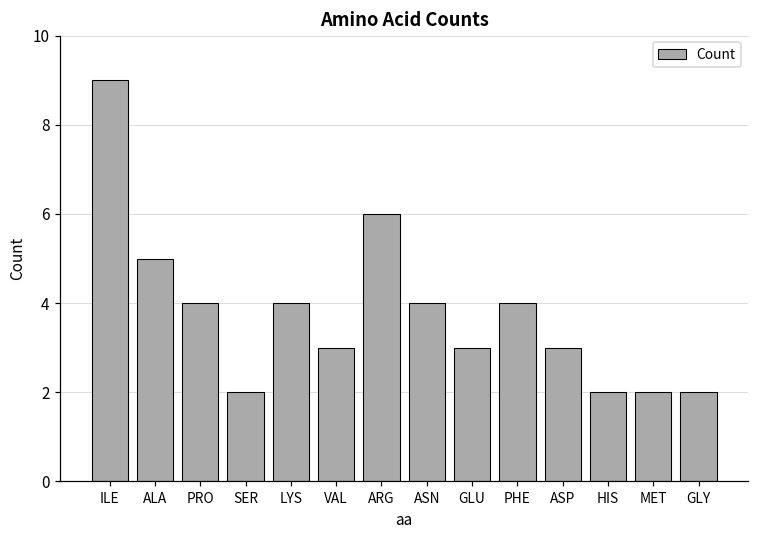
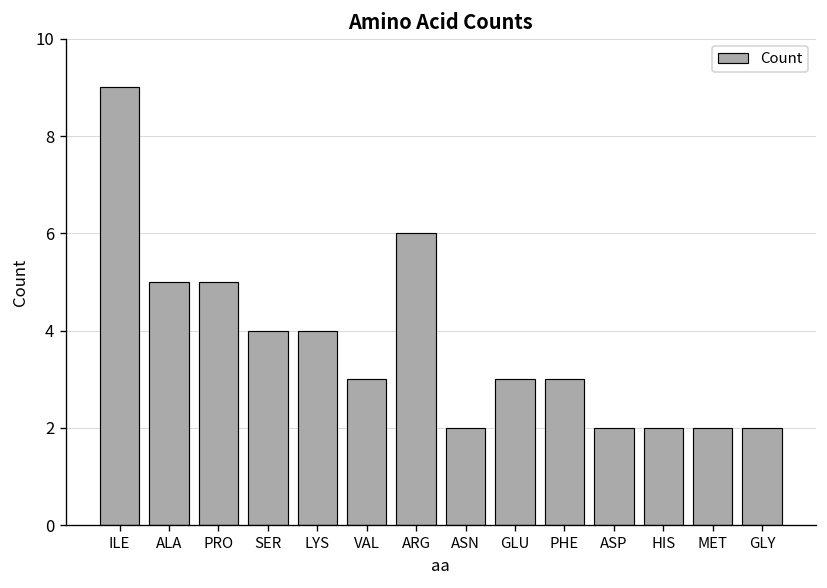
PRO: 4 -> 5
SER: 2 -> 4
ASN: 4 -> 2
PHE: 4 -> 3
ASP: 3 -> 2
